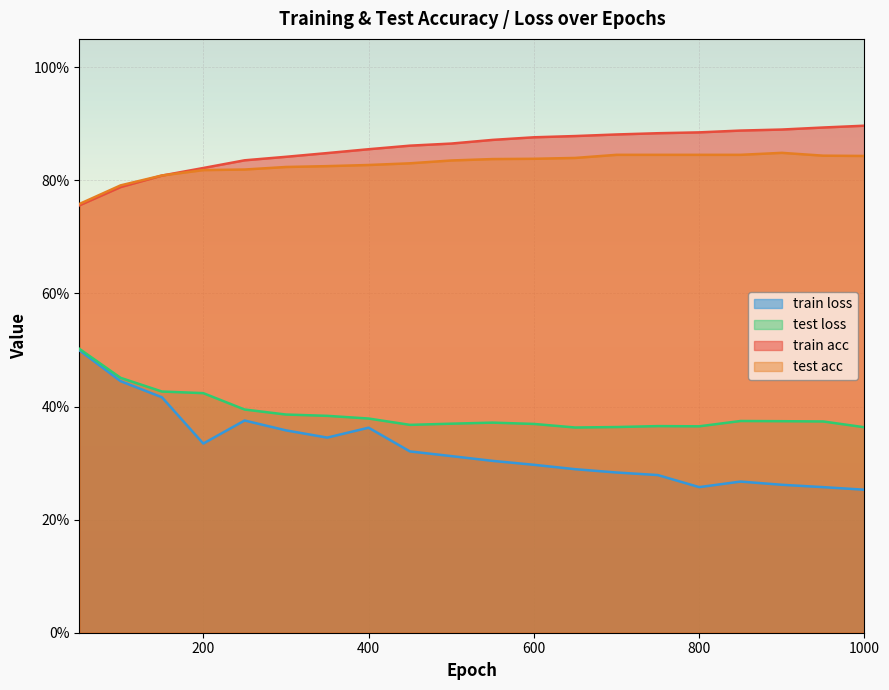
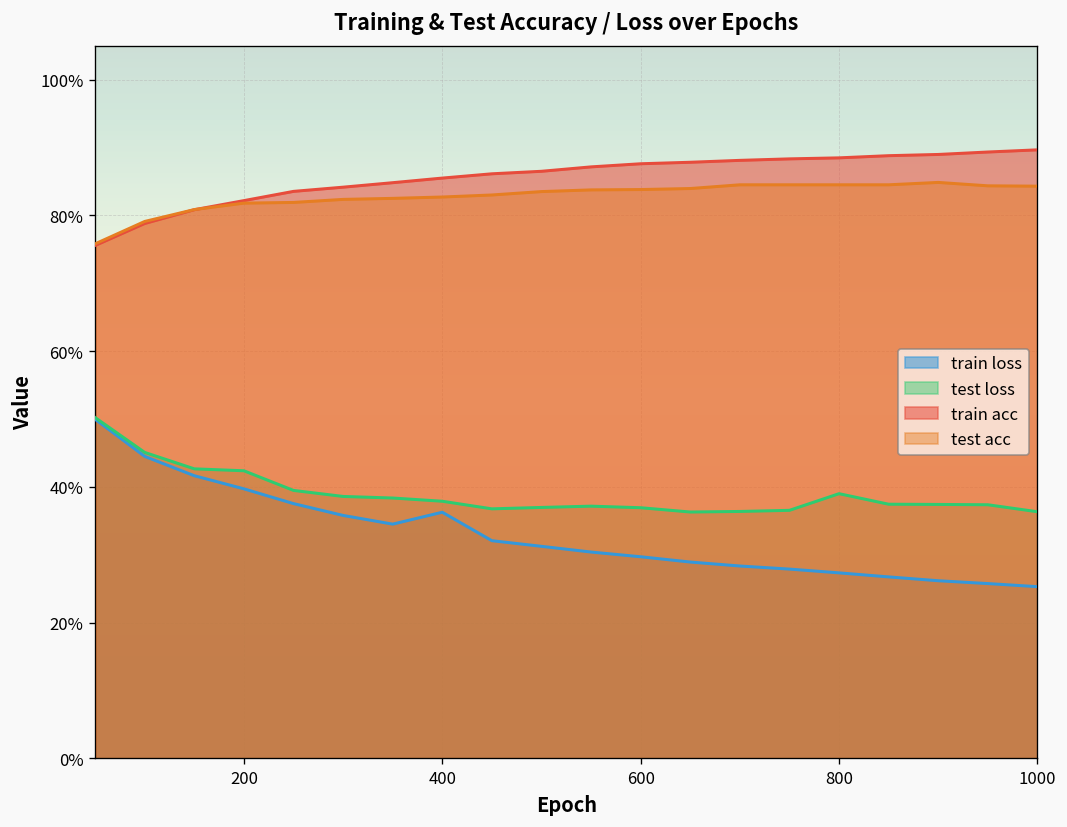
train loss, 200: 33% -> 40%
train loss, 800: 26% -> 27%
test loss, 800: 36% -> 39%
